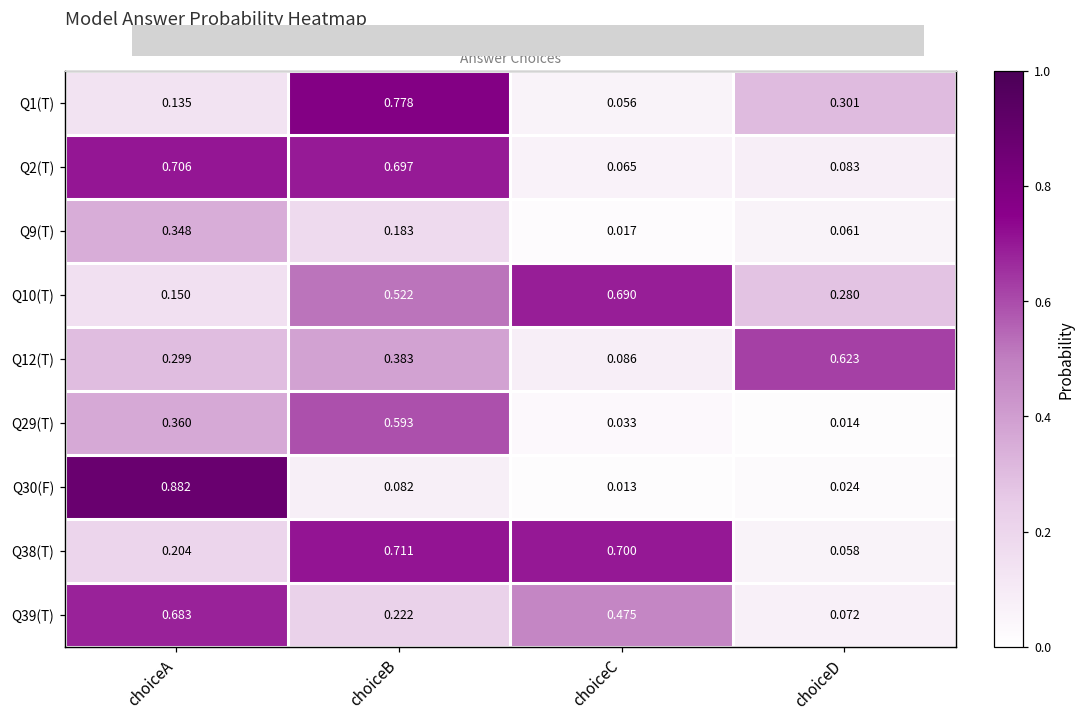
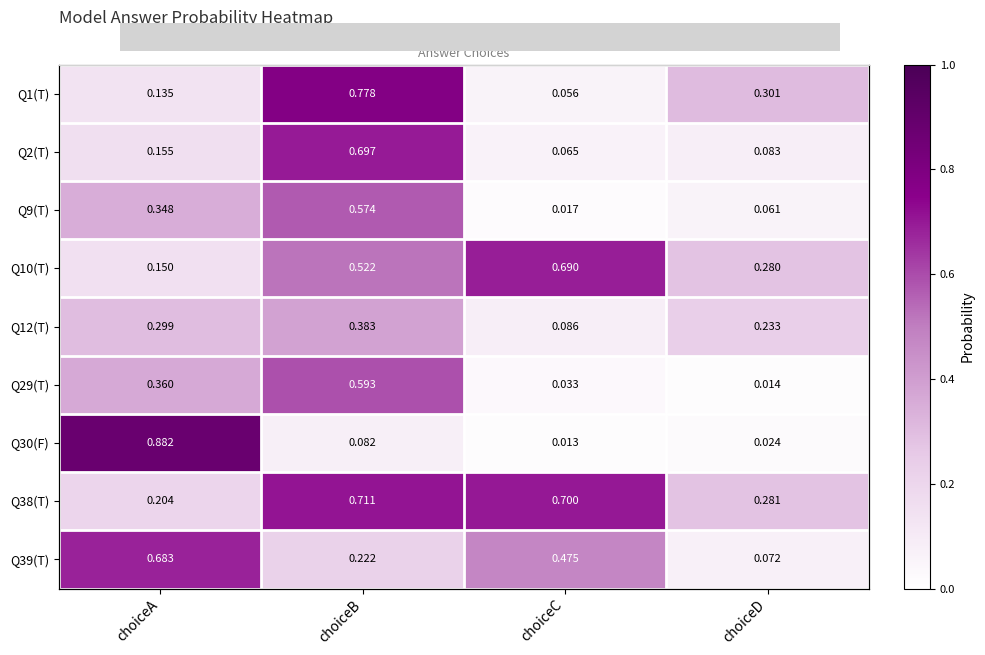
Q2(T), choiceA: 0.706 -> 0.155
Q9(T), choiceB: 0.183 -> 0.574
Q12(T), choiceD: 0.623 -> 0.233
Q38(T), choiceD: 0.058 -> 0.281
